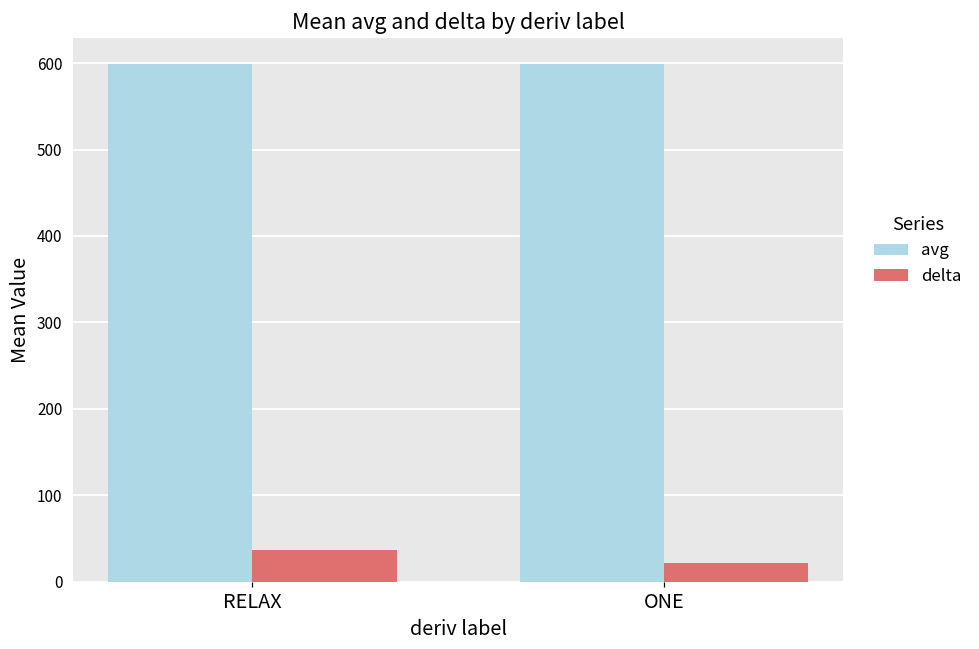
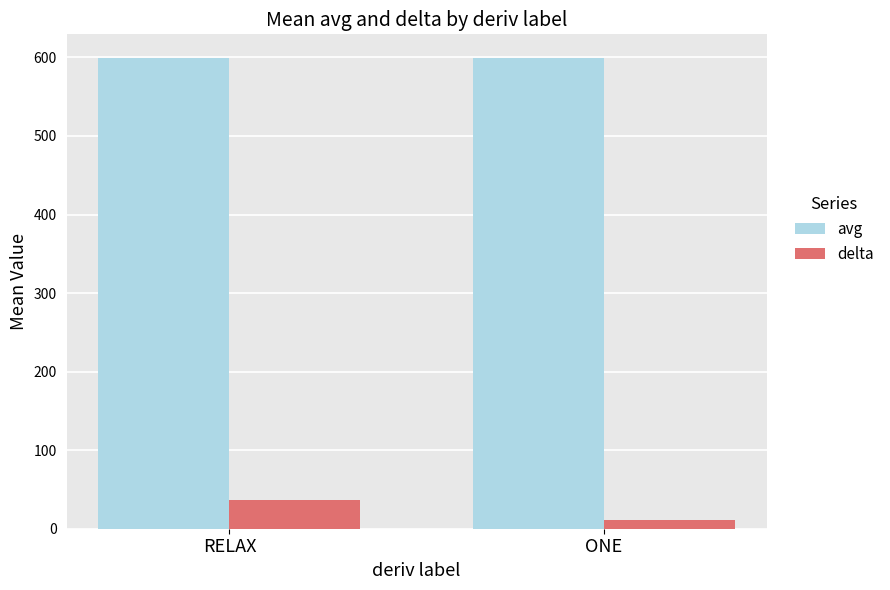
delta, ONE: 20 -> 10
